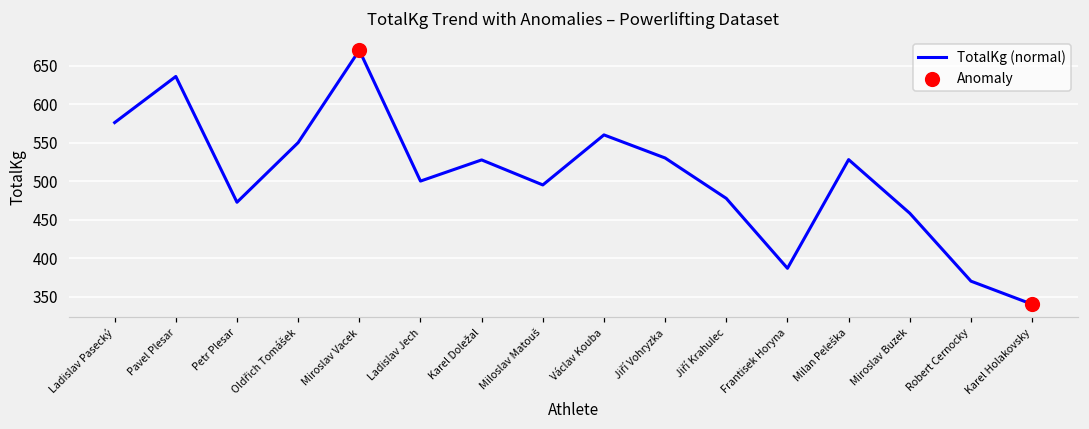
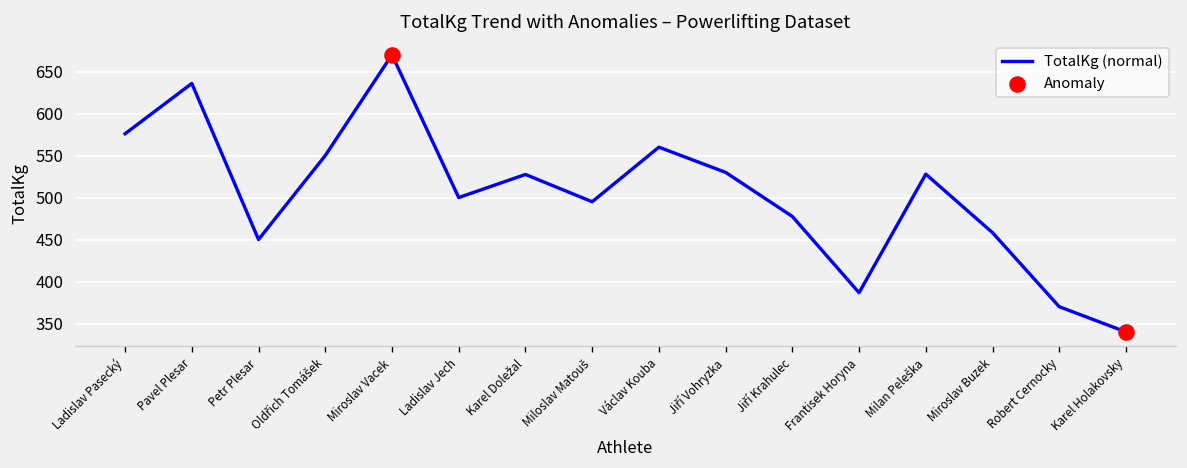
TotalKg (normal), Petr Plesar: 470 -> 450
